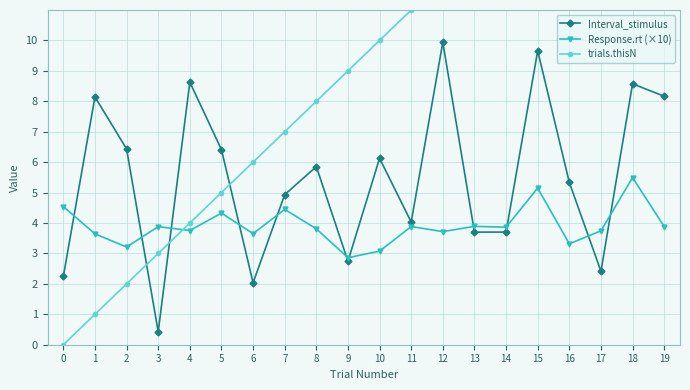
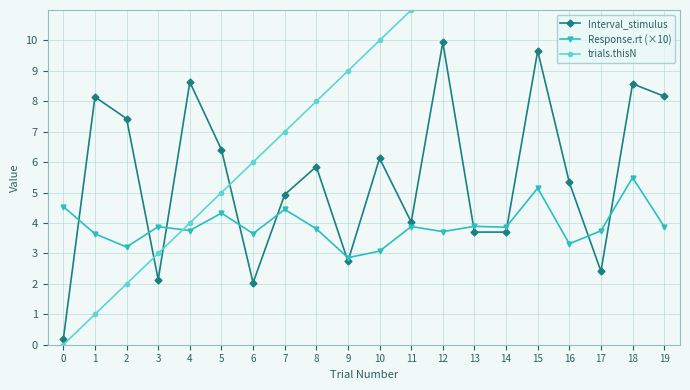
Interval_stimulus, 0: 2.2 -> 0.2
Interval_stimulus, 2: 6.4 -> 7.4
Interval_stimulus, 3: 0.4 -> 2.1
